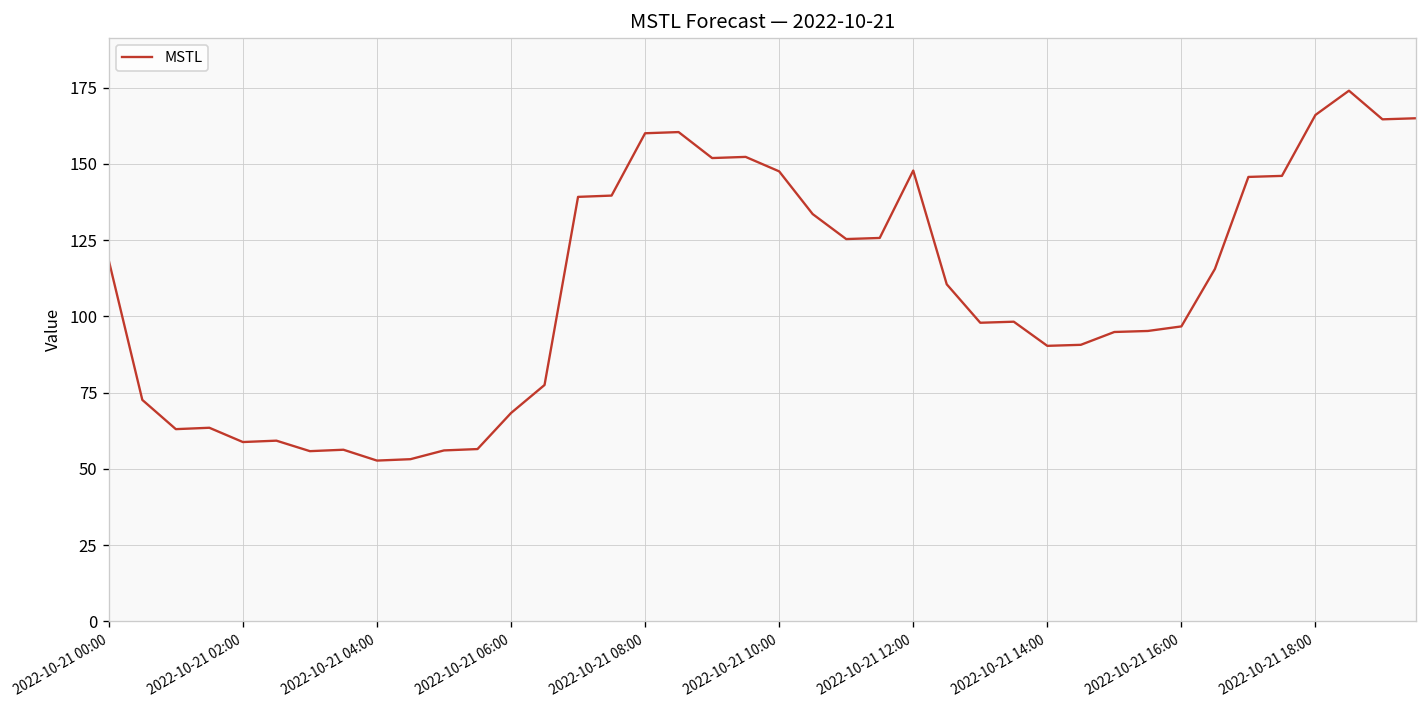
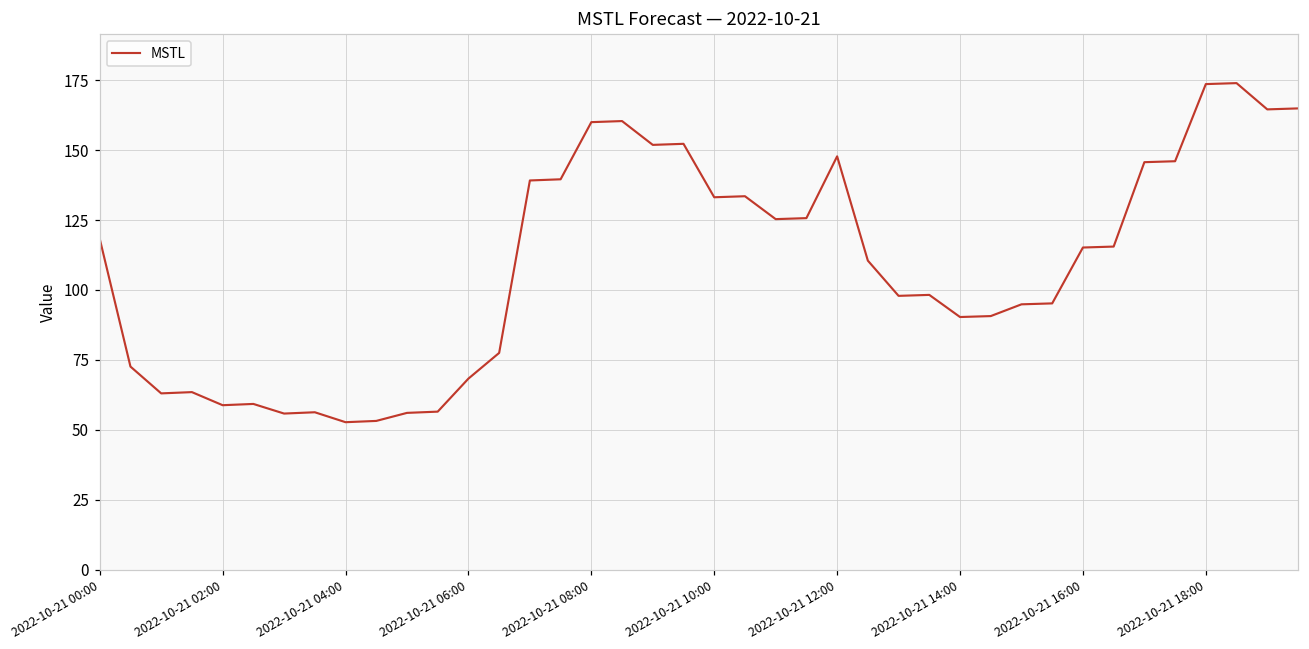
2022-10-21 10:00: 148 -> 133
2022-10-21 16:00: 97 -> 115
2022-10-21 18:00: 166 -> 174
